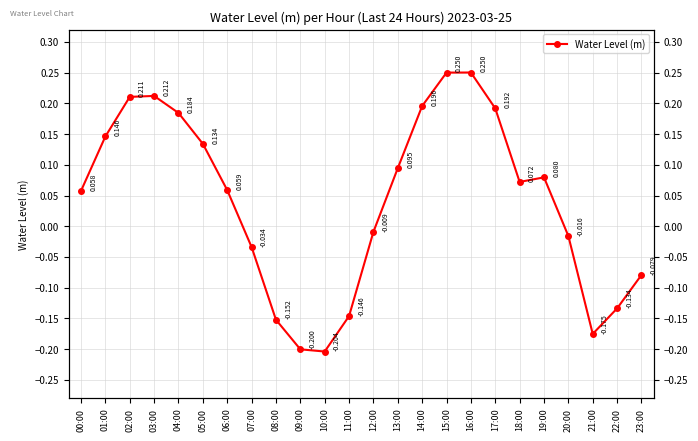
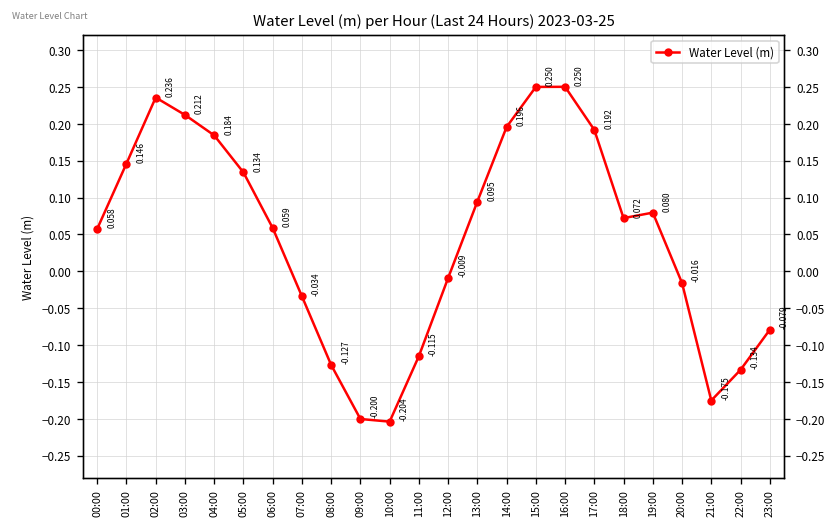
02:00: 0.211 -> 0.236
08:00: -0.152 -> -0.127
11:00: -0.146 -> -0.115
